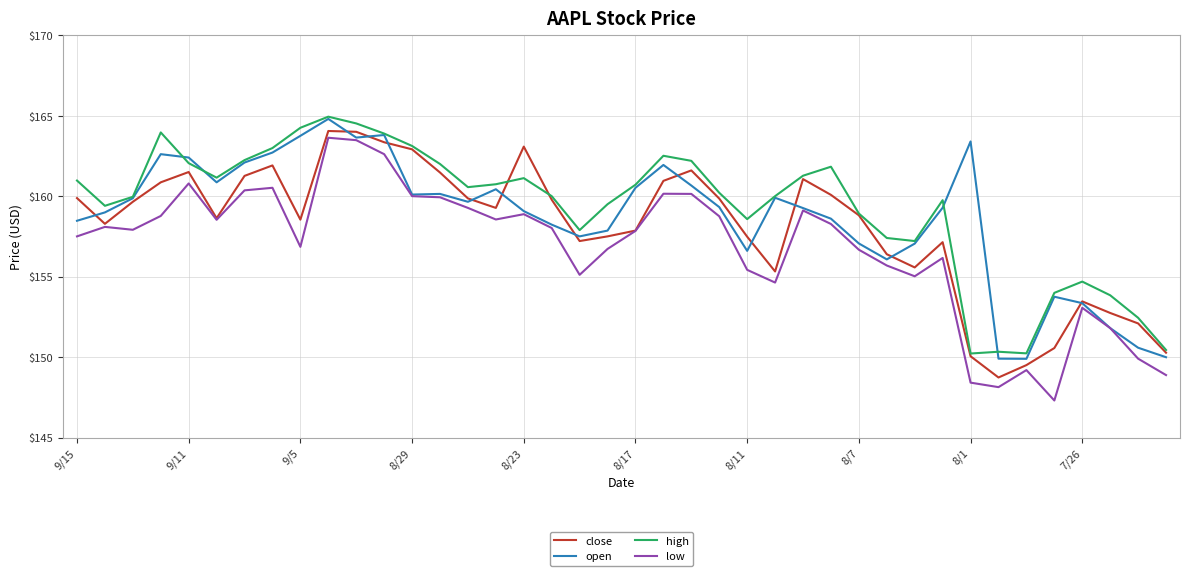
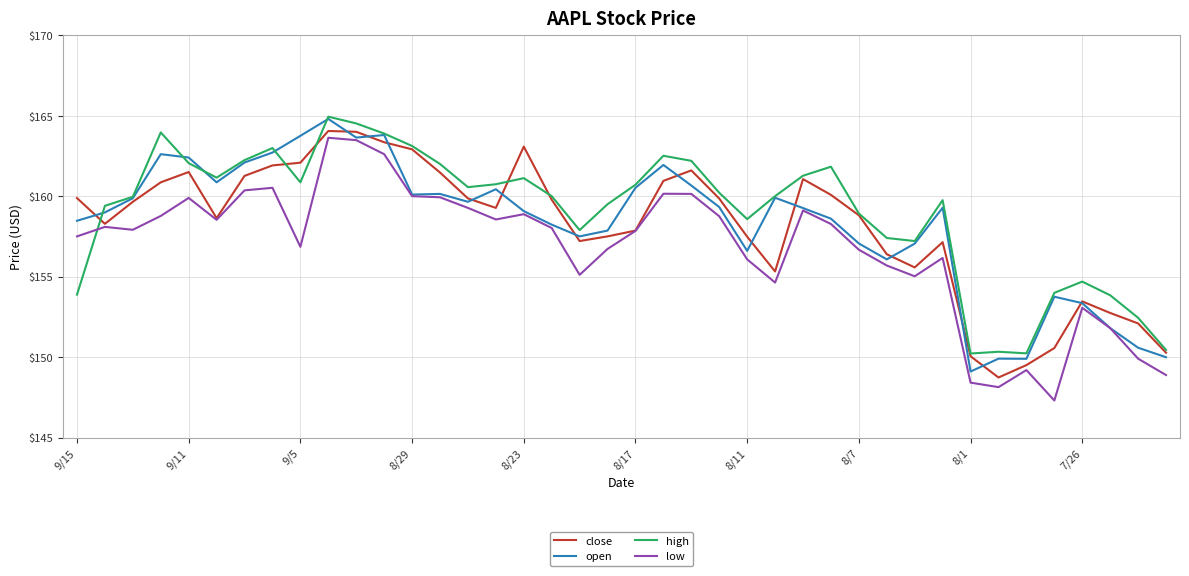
high, 9/15: $161.0 -> $153.9
low, 9/11: $160.8 -> $159.9
close, 9/5: $158.5 -> $162.1
high, 9/5: $164.3 -> $160.9
low, 8/11: $155.4 -> $156.1
open, 8/1: $163.4 -> $149.1
